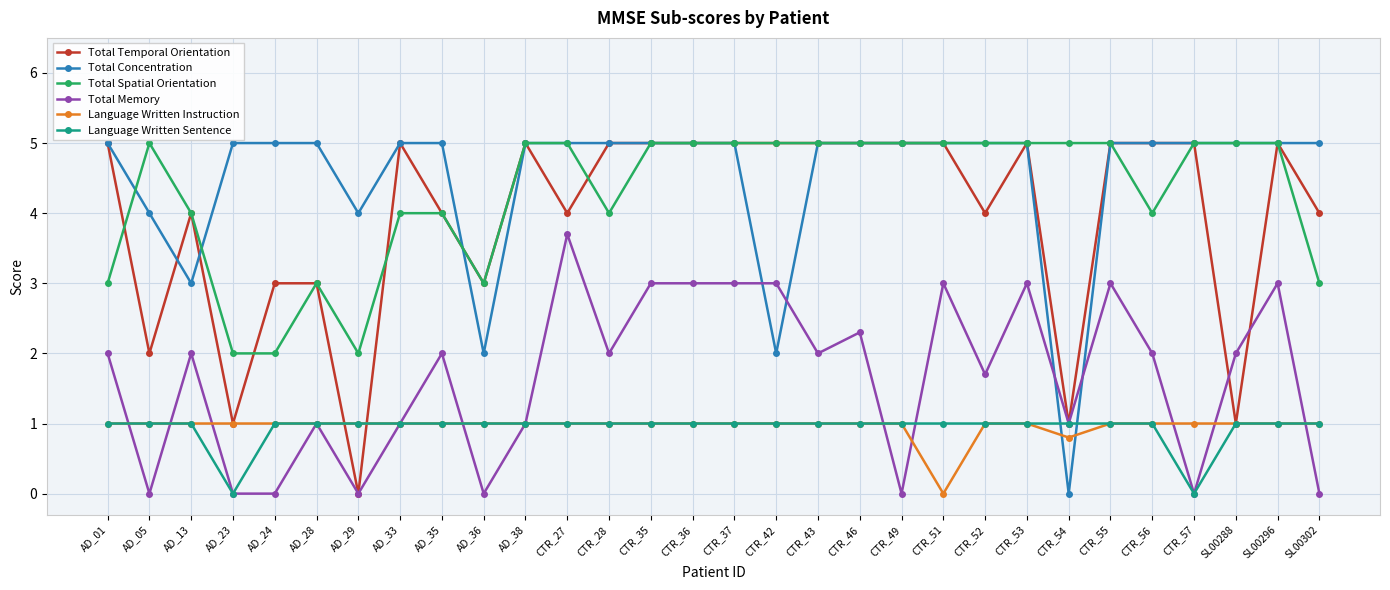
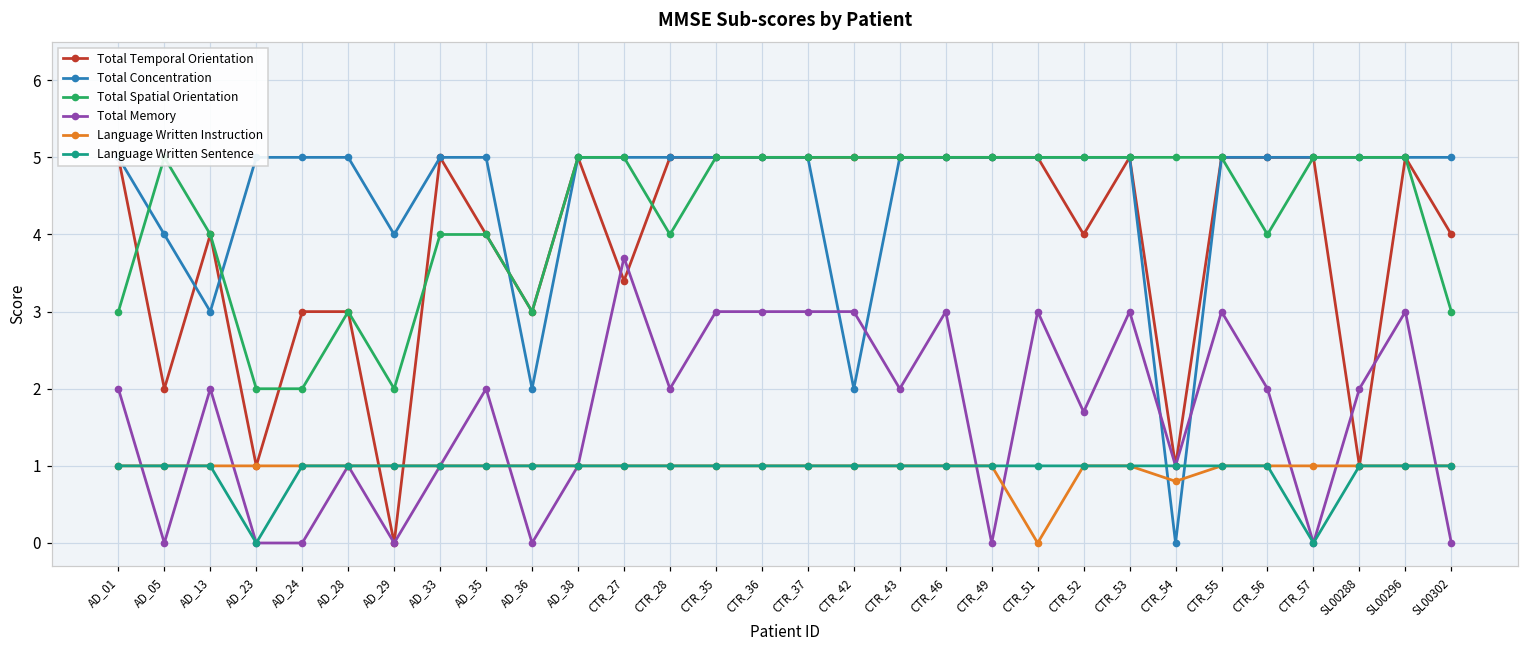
Total Temporal Orientation, CTR_27: 4.0 -> 3.4
Total Memory, CTR_46: 2.3 -> 3.0
